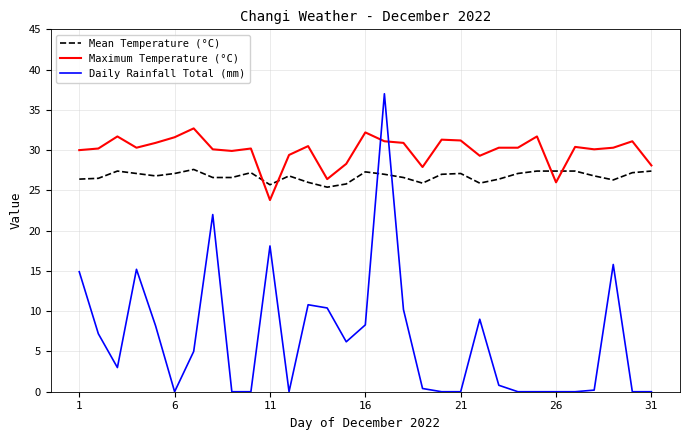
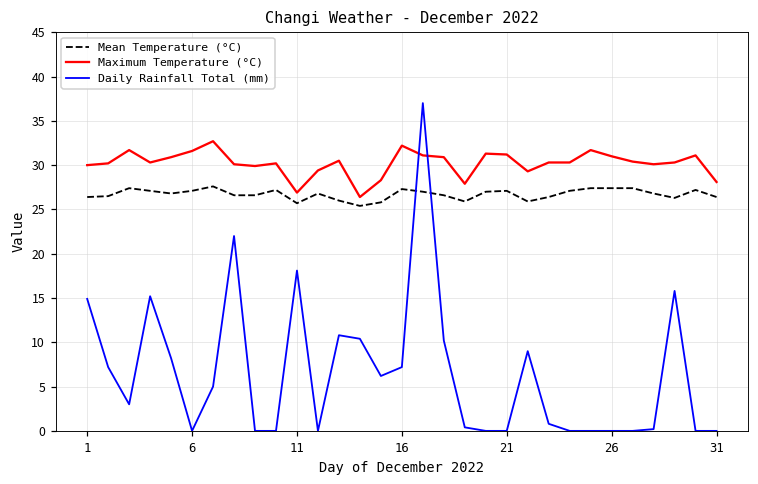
Maximum Temperature (°C), 11: 24 -> 27
Daily Rainfall Total (mm), 16: 8 -> 7
Maximum Temperature (°C), 26: 26 -> 31
Mean Temperature (°C), 31: 27 -> 26
